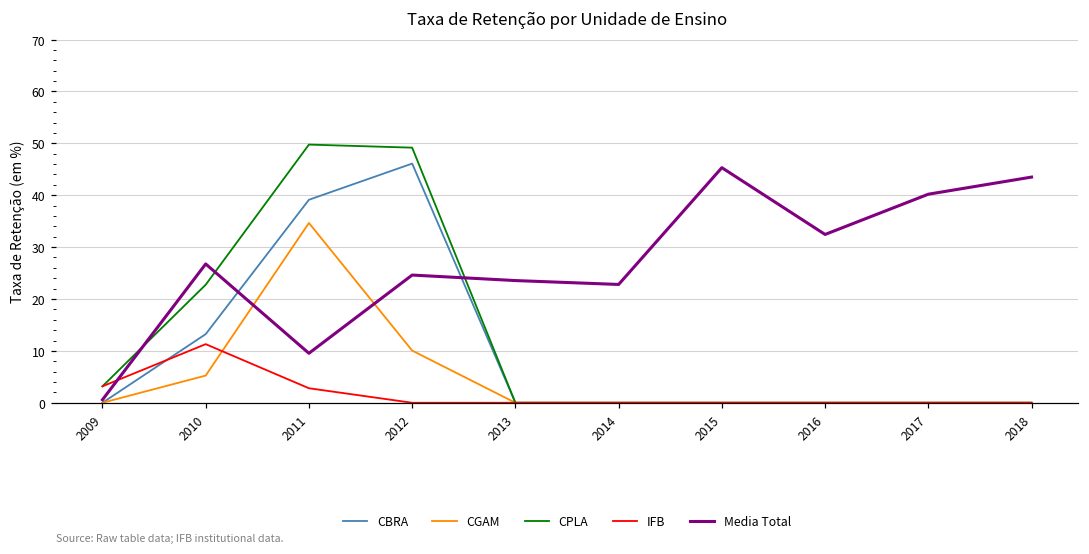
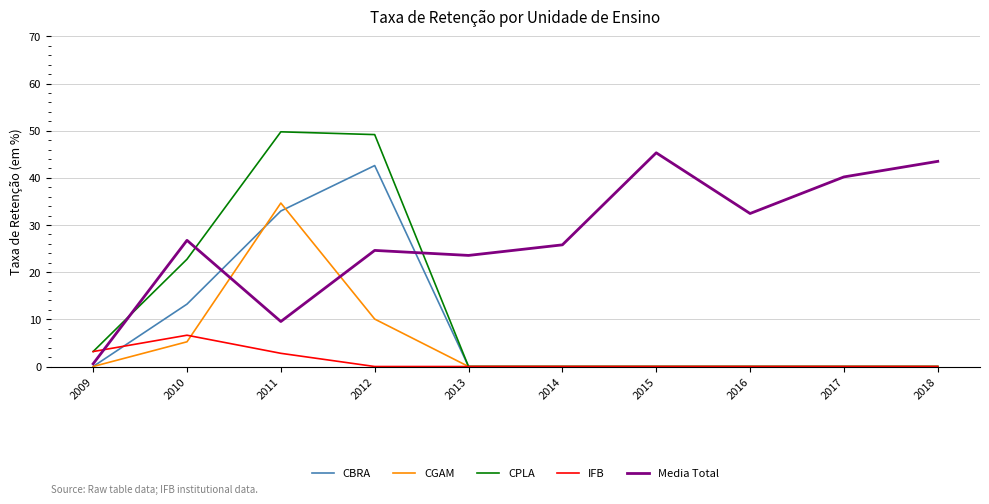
IFB, 2010: 11 -> 7
CBRA, 2011: 39 -> 33
CBRA, 2012: 46 -> 43
Media Total, 2014: 23 -> 26
